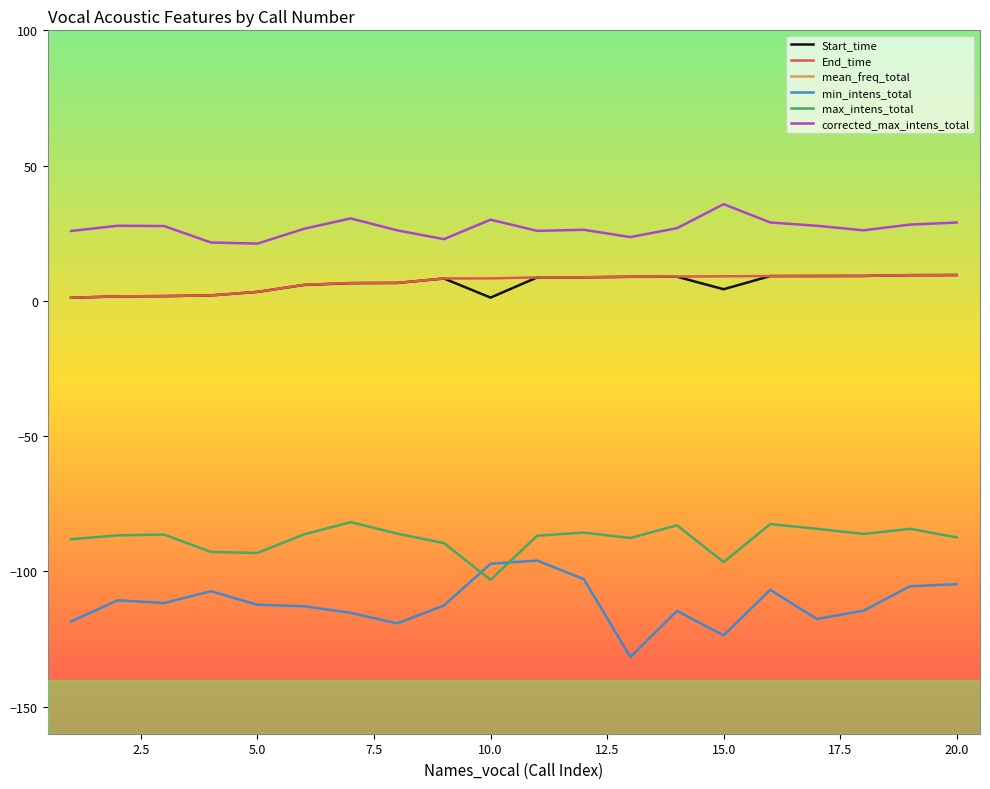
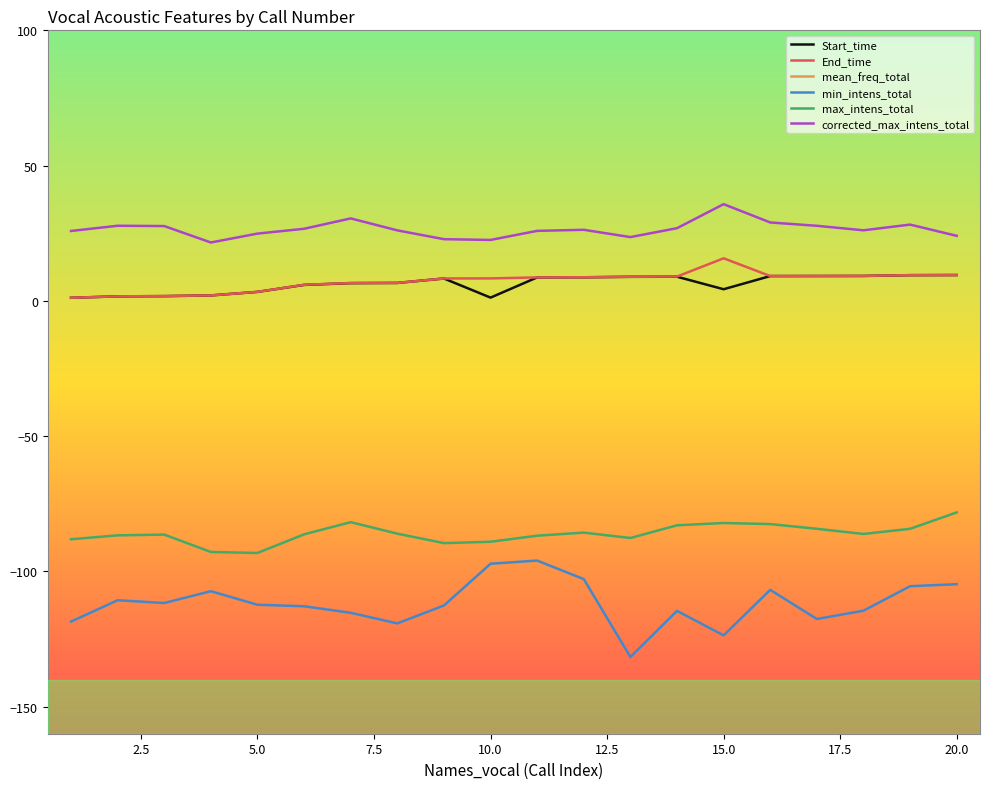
corrected_max_intens_total, 5.0: 21 -> 25
max_intens_total, 10.0: -103 -> -89
corrected_max_intens_total, 10.0: 30 -> 23
End_time, 15.0: 9 -> 16
max_intens_total, 15.0: -97 -> -82
max_intens_total, 20.0: -87 -> -78
corrected_max_intens_total, 20.0: 29 -> 24
